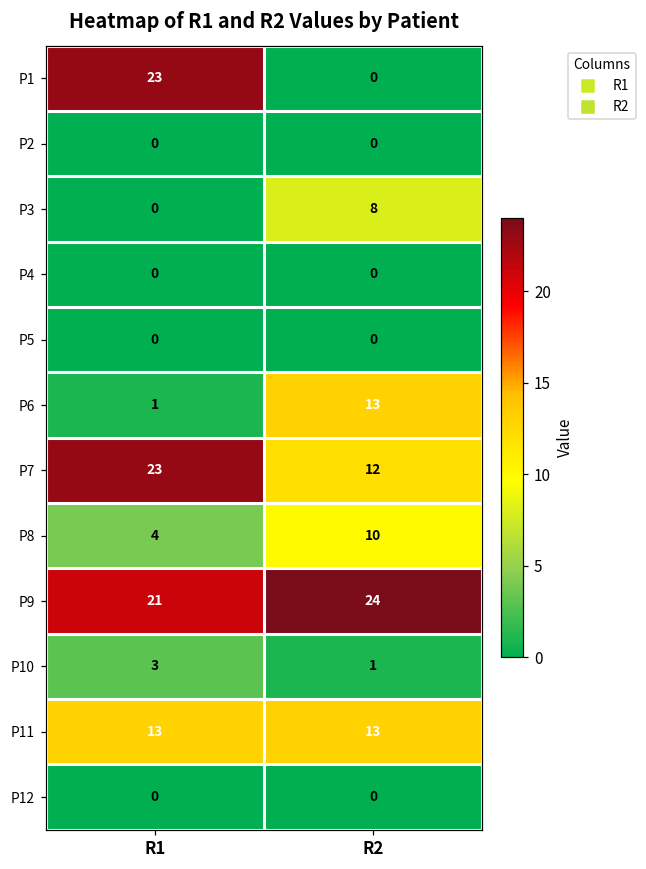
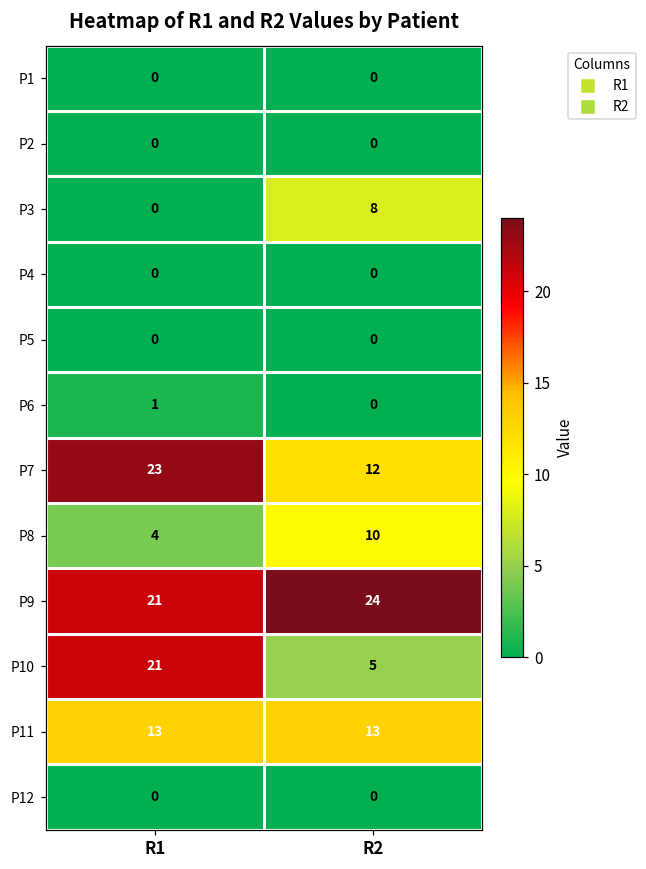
P1, R1: 23 -> 0
P6, R2: 13 -> 0
P10, R1: 3 -> 21
P10, R2: 1 -> 5
